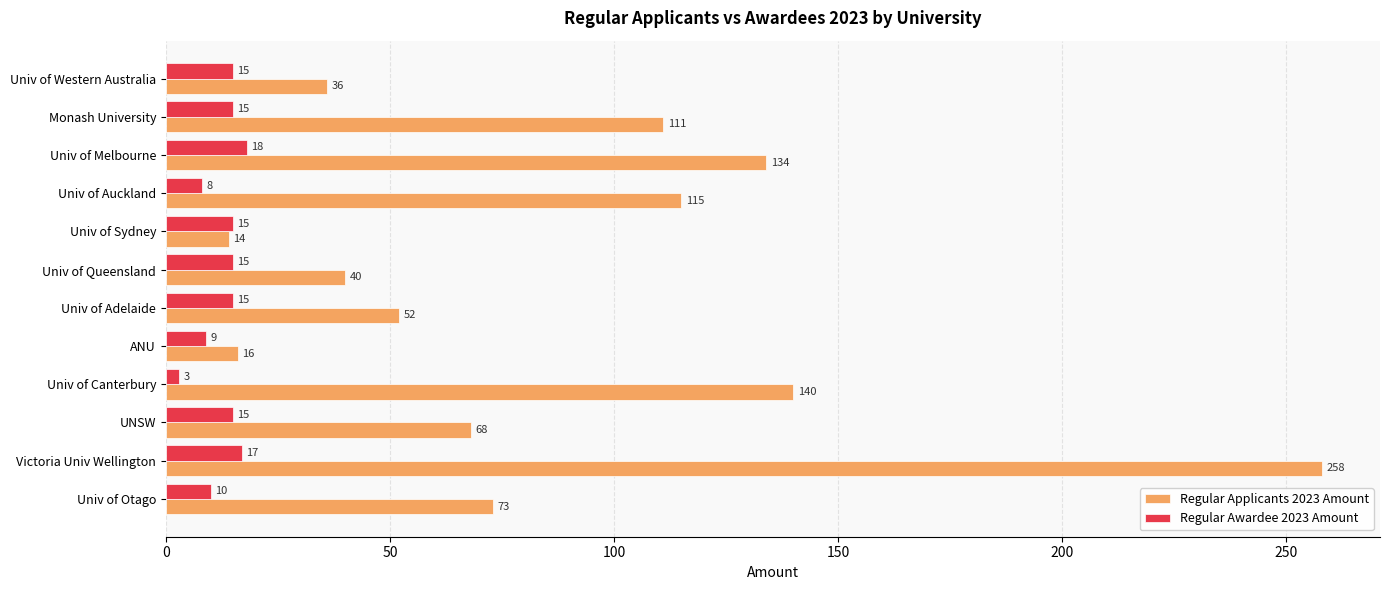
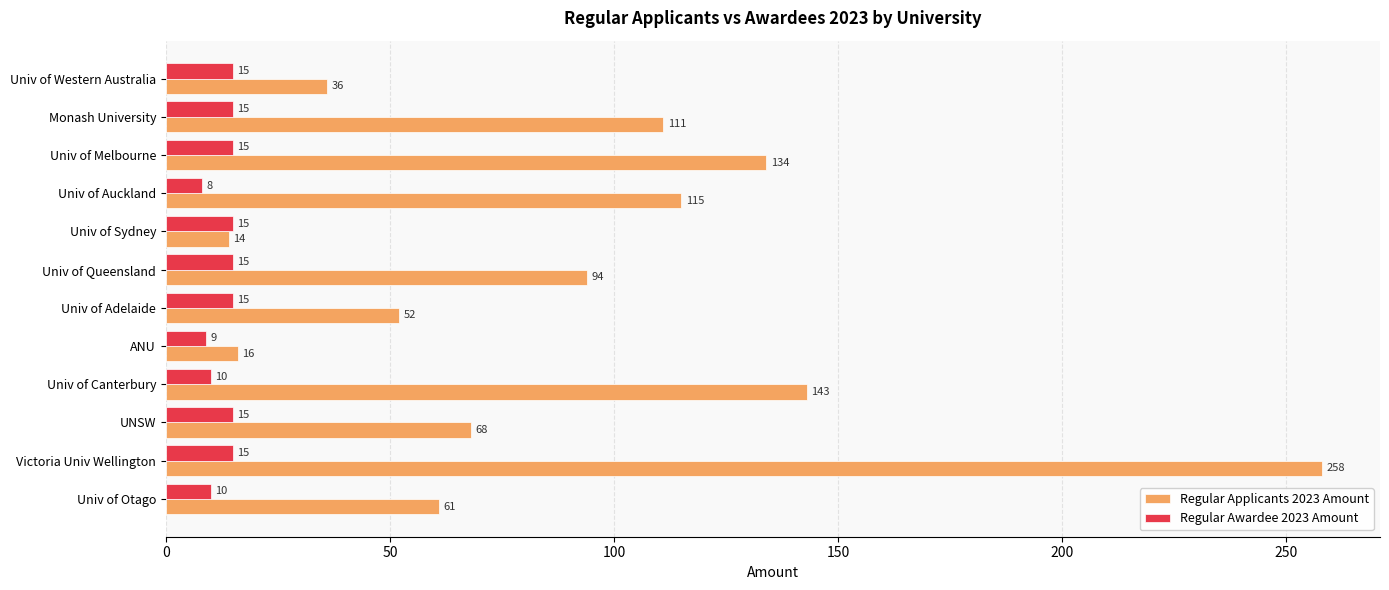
Regular Awardee 2023 Amount, Univ of Melbourne: 18 -> 15
Regular Applicants 2023 Amount, Univ of Queensland: 40 -> 94
Regular Awardee 2023 Amount, Univ of Canterbury: 3 -> 10
Regular Applicants 2023 Amount, Univ of Canterbury: 140 -> 143
Regular Awardee 2023 Amount, Victoria Univ Wellington: 17 -> 15
Regular Applicants 2023 Amount, Univ of Otago: 73 -> 61
